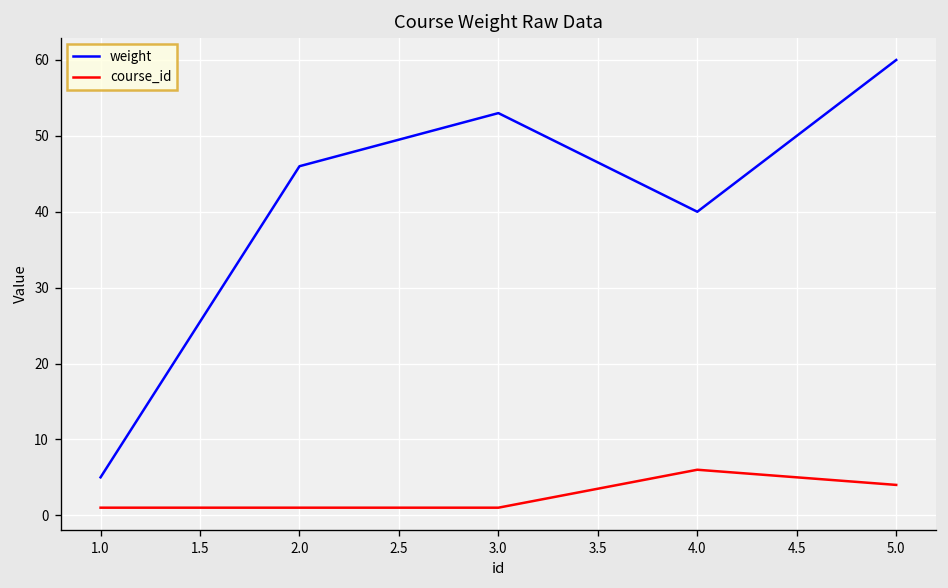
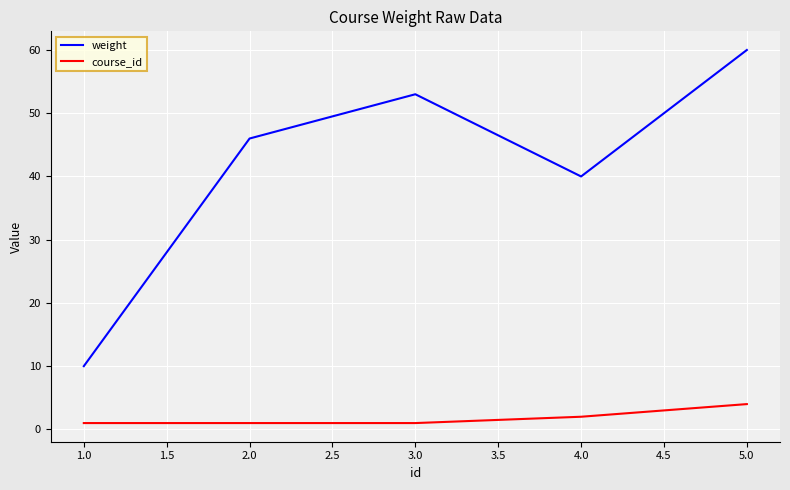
weight, 1.0: 5 -> 10
course_id, 4.0: 6 -> 2
